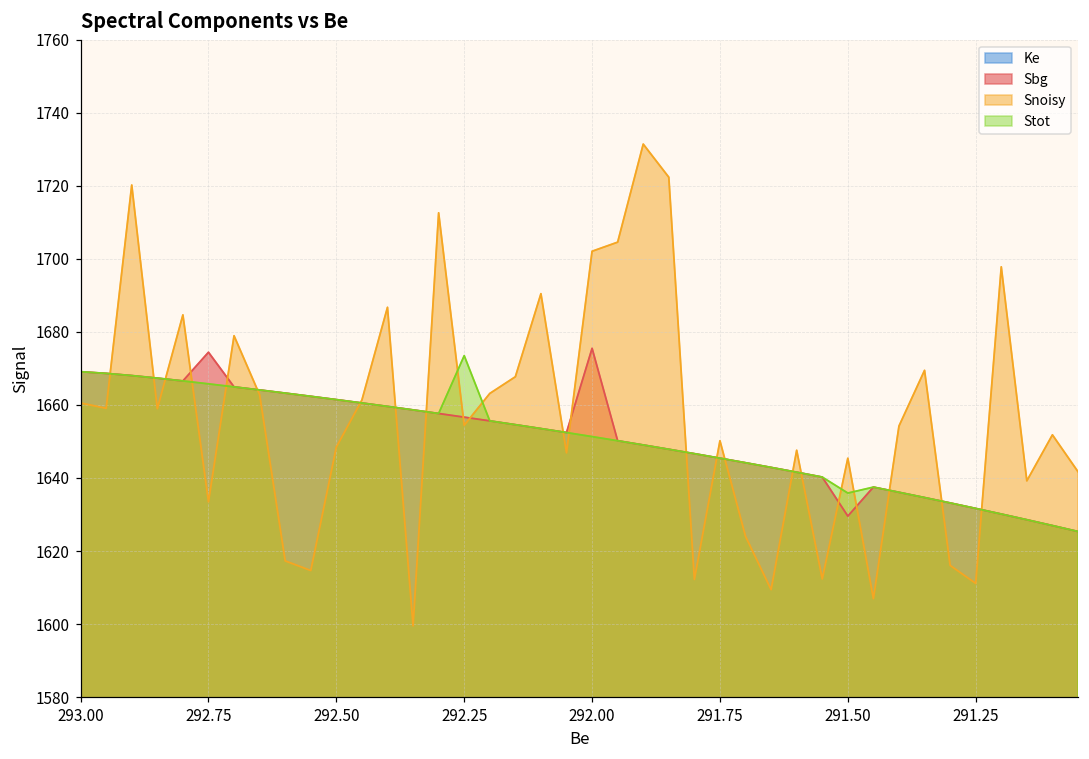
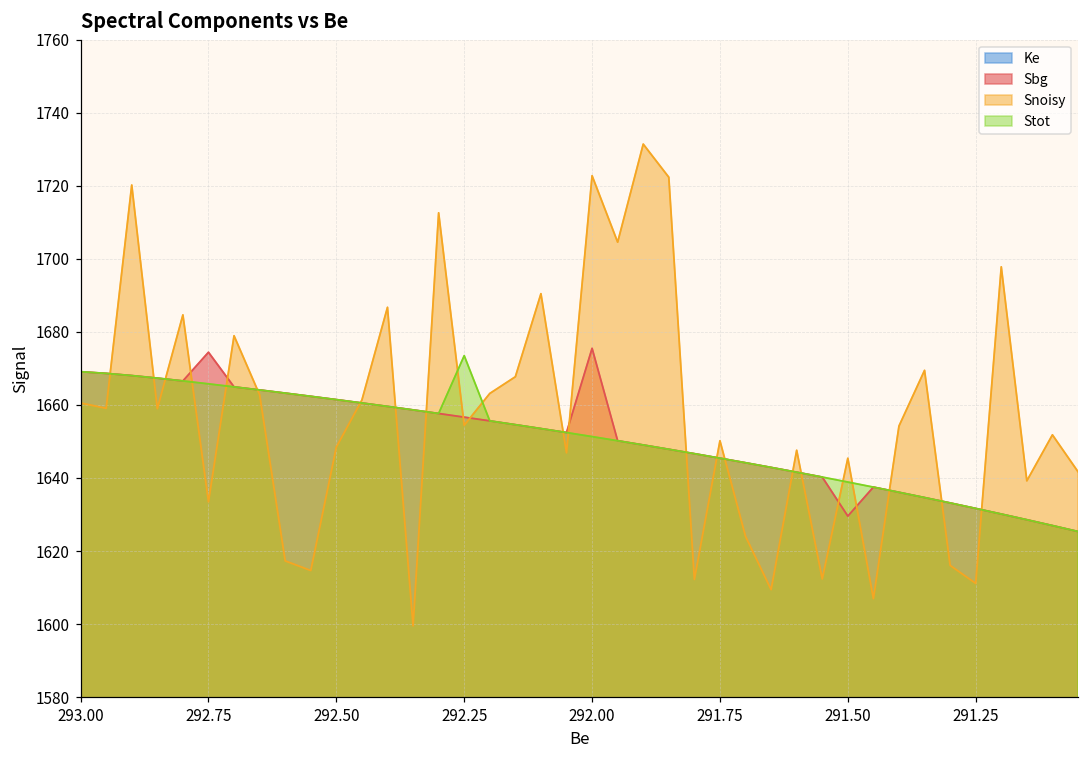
Snoisy, 292.00: 1702 -> 1723
Stot, 291.50: 1636 -> 1639
